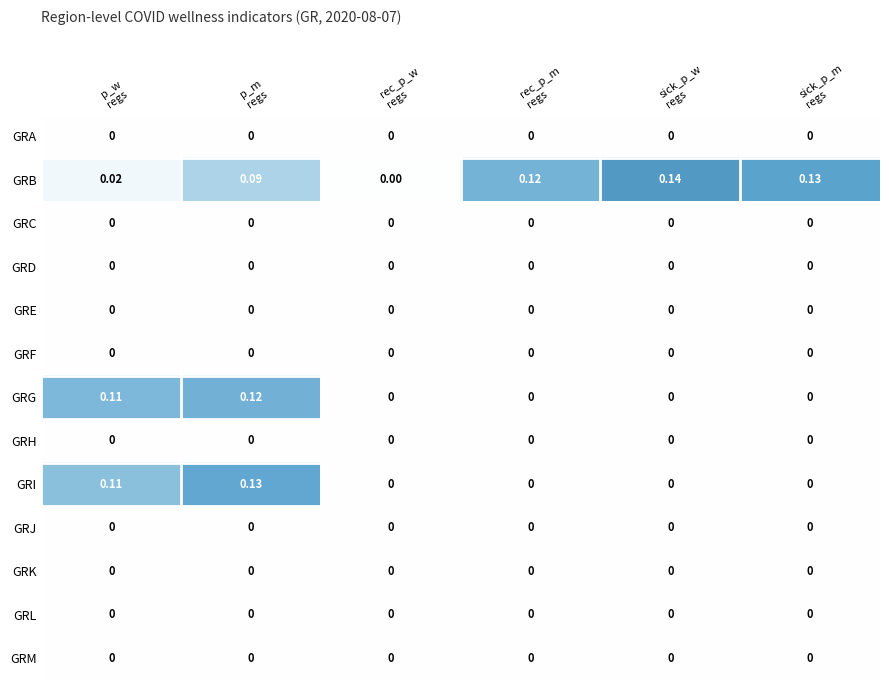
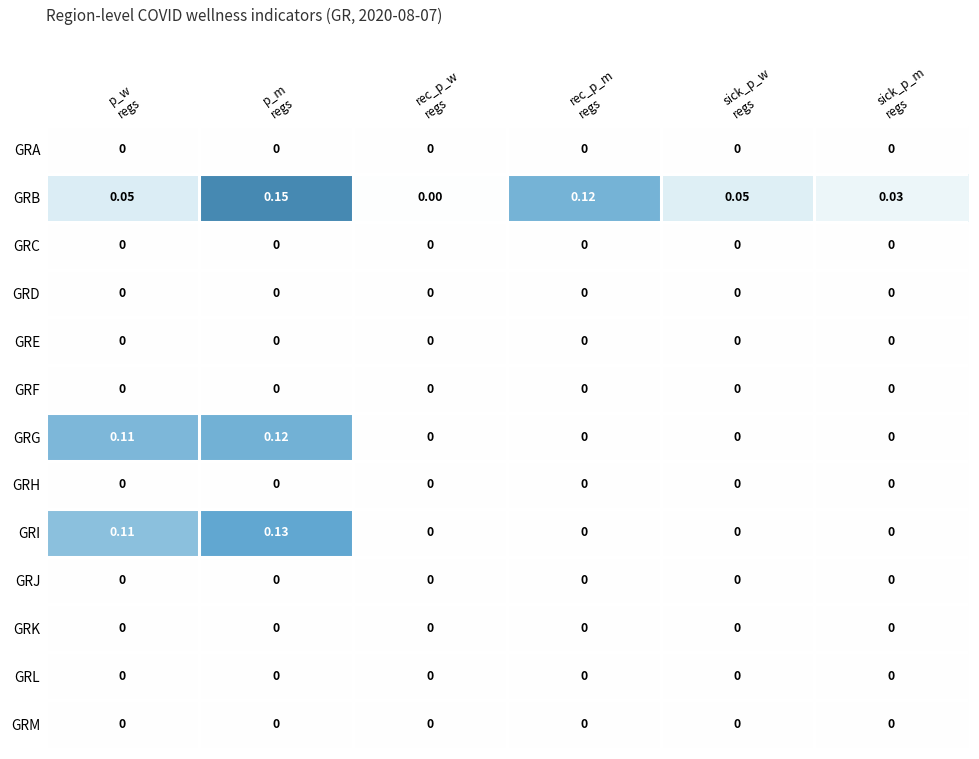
GRB, p_w regs: 0.02 -> 0.05
GRB, p_m regs: 0.09 -> 0.15
GRB, sick_p_w regs: 0.14 -> 0.05
GRB, sick_p_m regs: 0.13 -> 0.03
